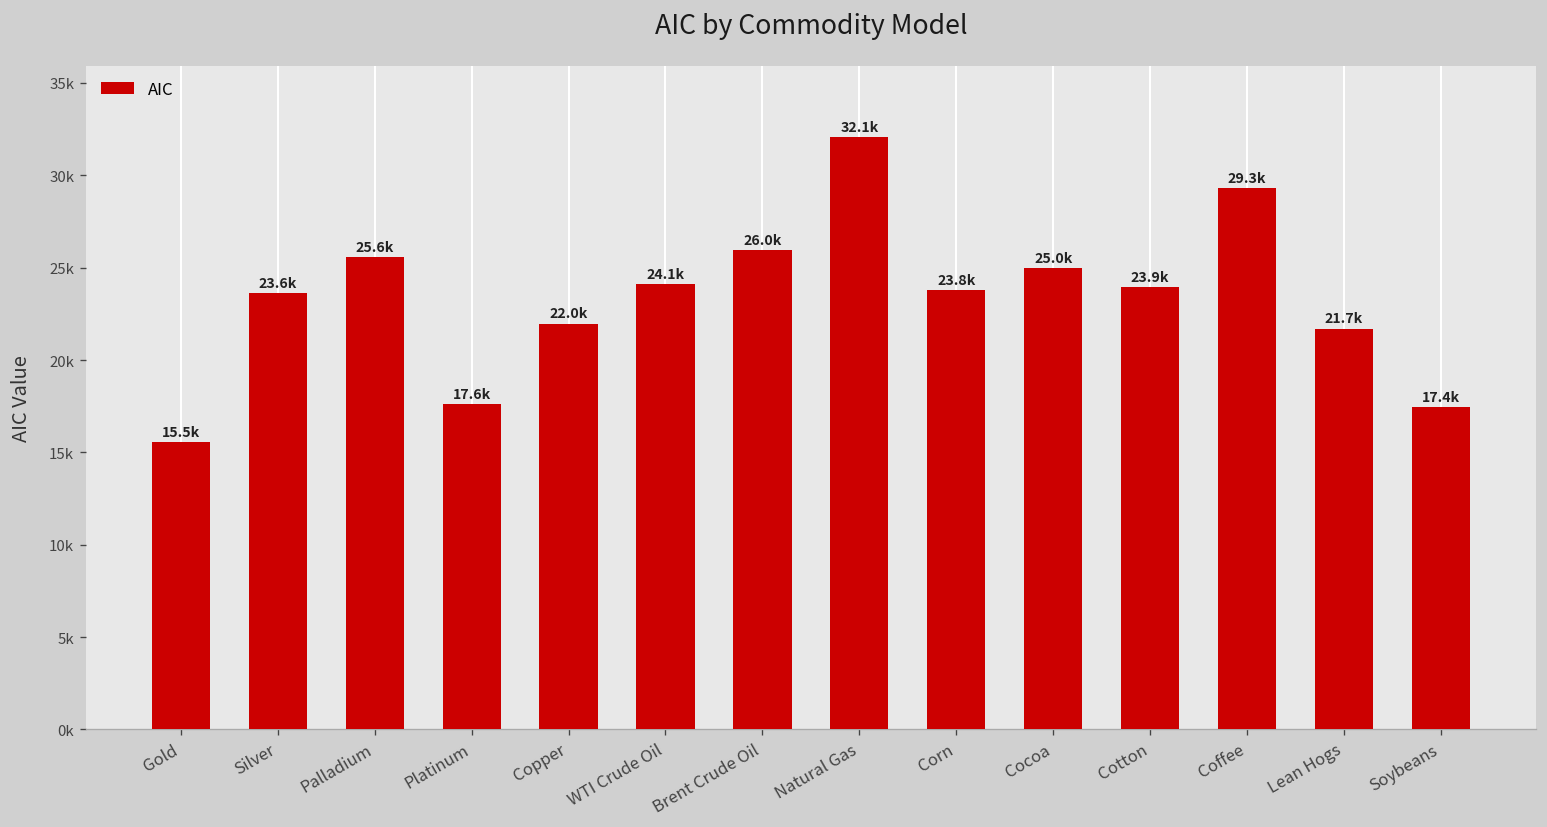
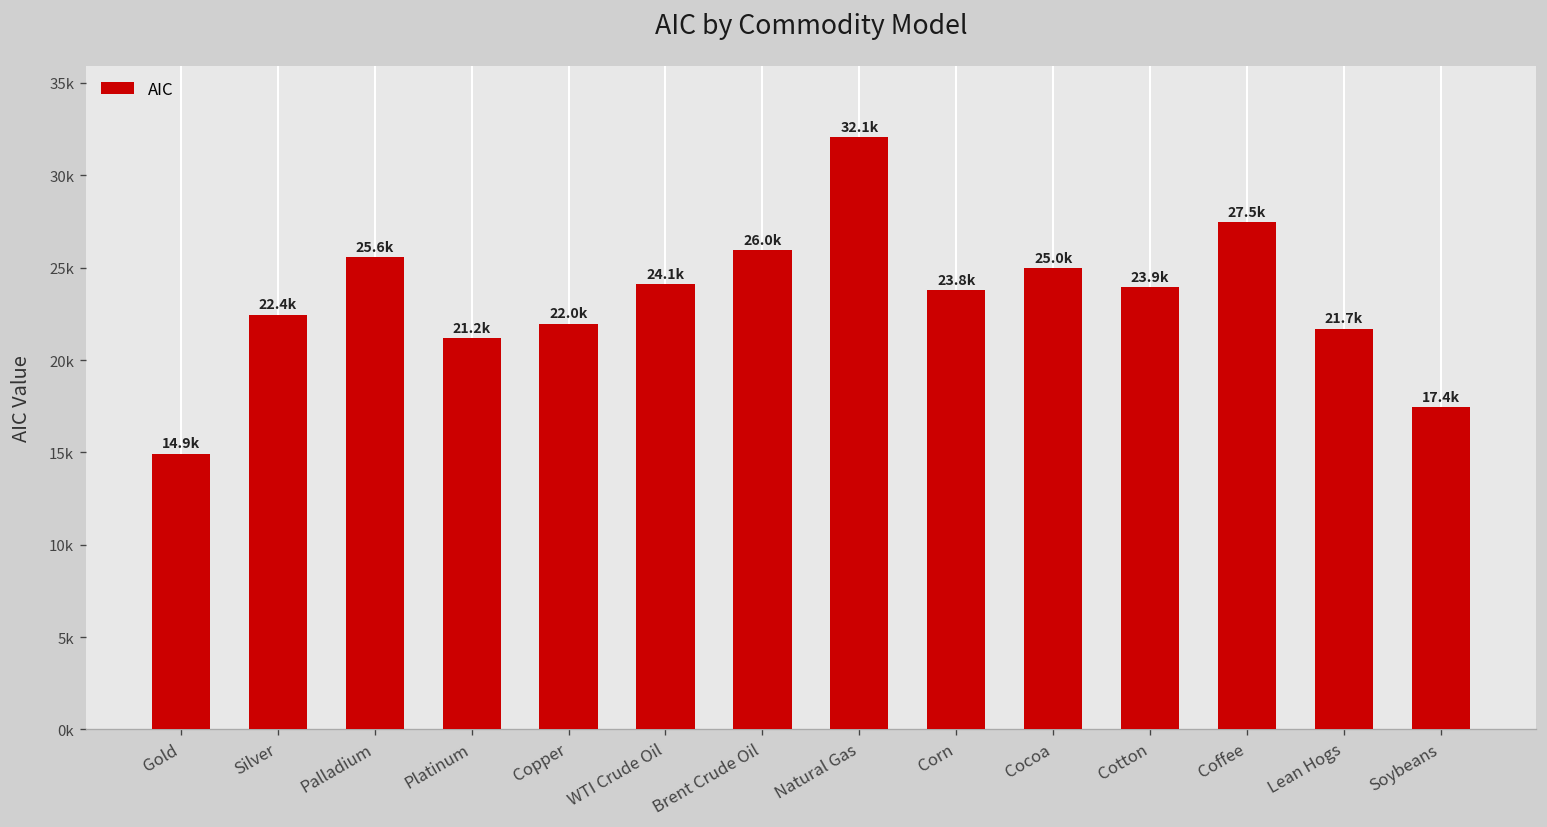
Gold: 15.5k -> 14.9k
Silver: 23.6k -> 22.4k
Platinum: 17.6k -> 21.2k
Coffee: 29.3k -> 27.5k
